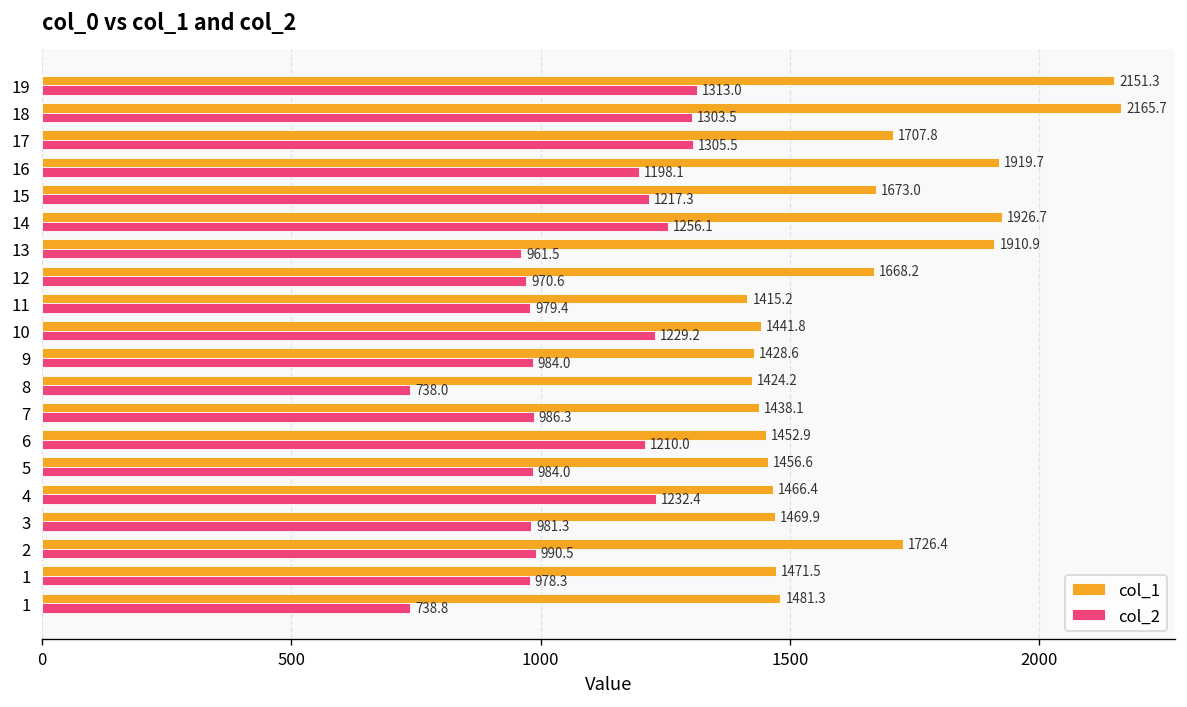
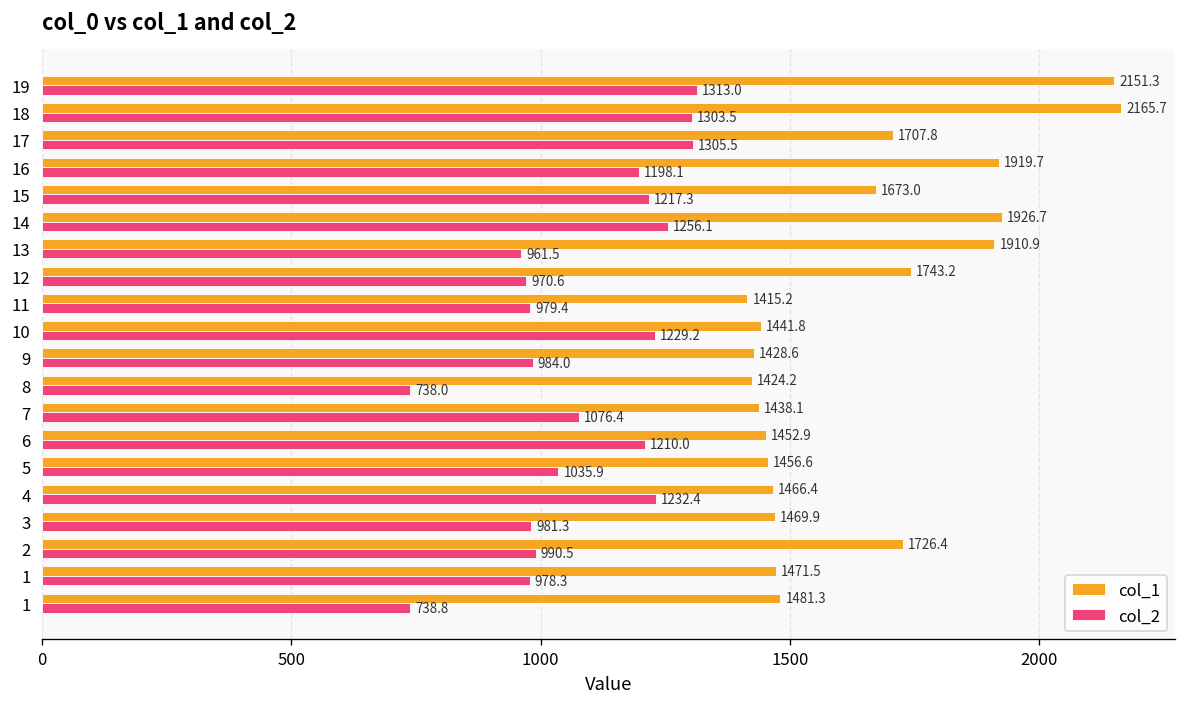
col_1, 12: 1668.2 -> 1743.2
col_2, 7: 986.3 -> 1076.4
col_2, 5: 984.0 -> 1035.9
